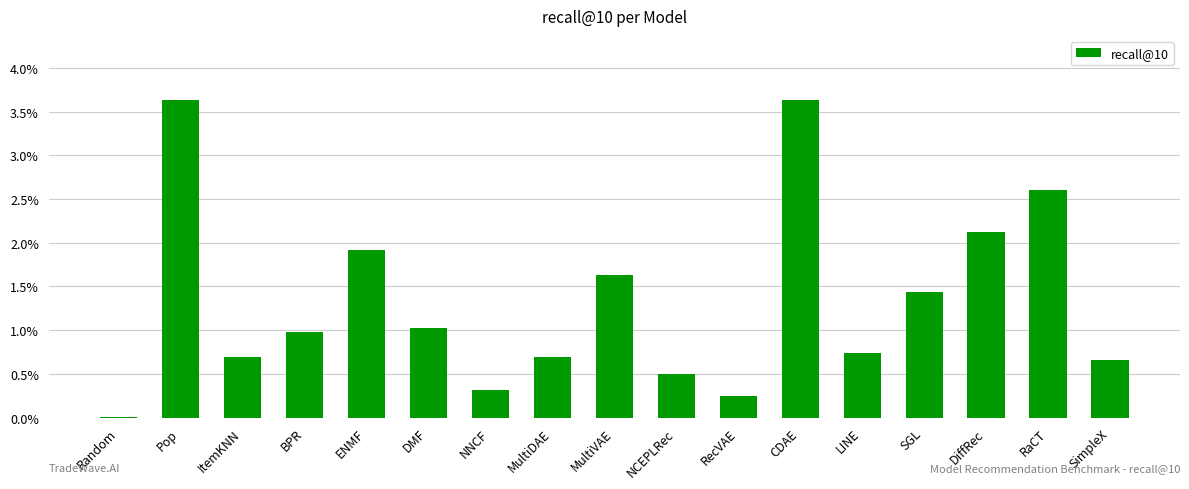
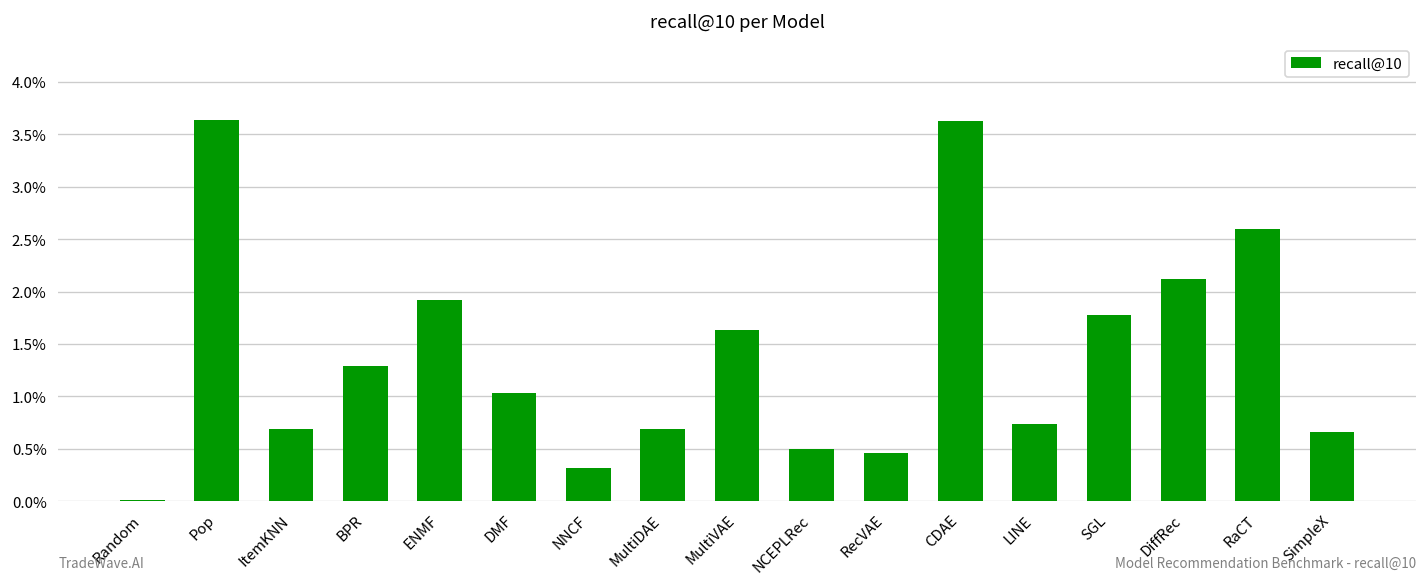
BPR: 1.0% -> 1.3%
RecVAE: 0.3% -> 0.5%
SGL: 1.4% -> 1.8%
